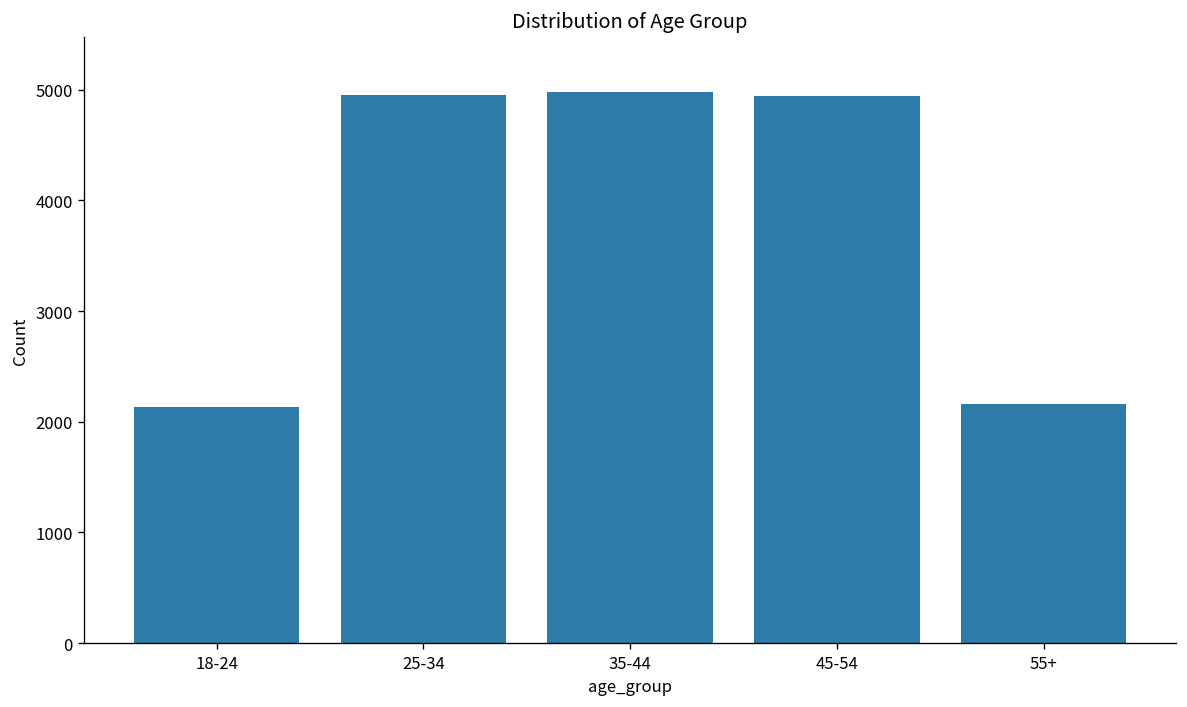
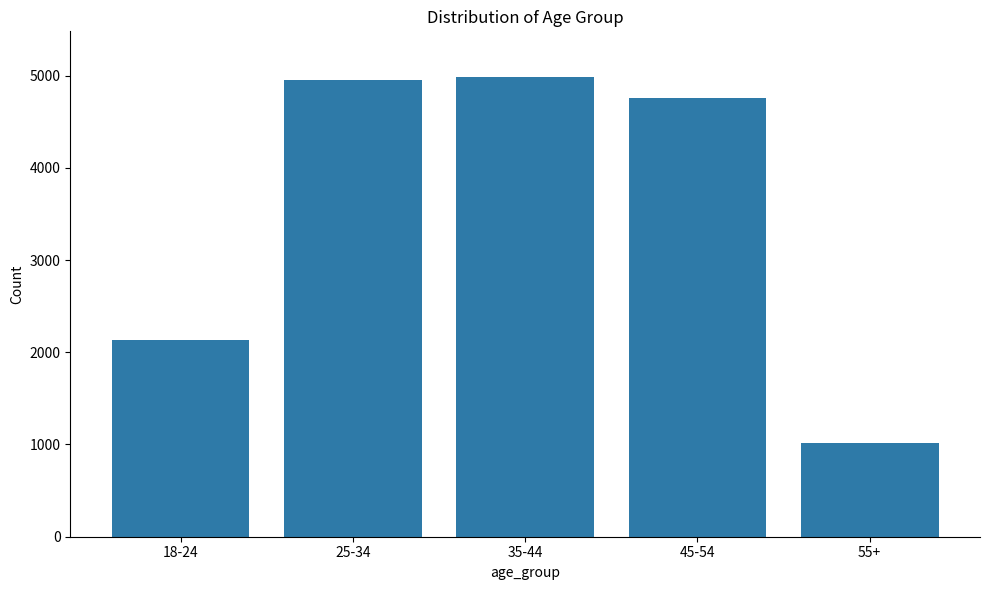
45-54: 4900 -> 4800
55+: 2200 -> 1000
